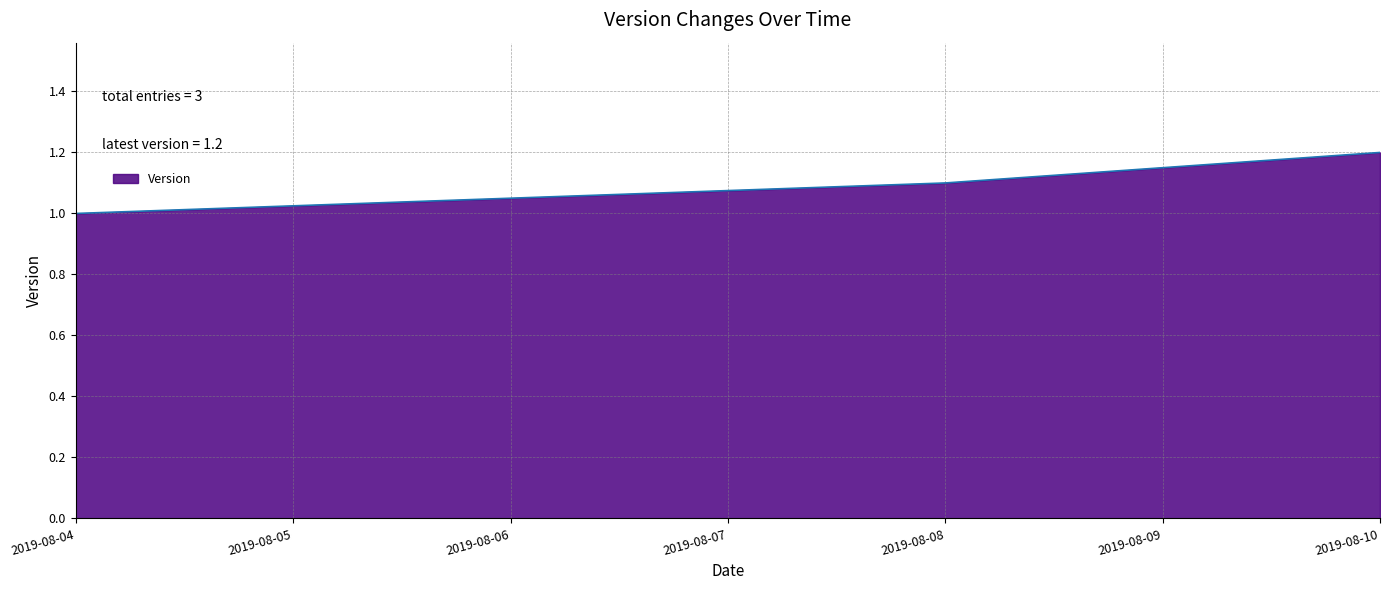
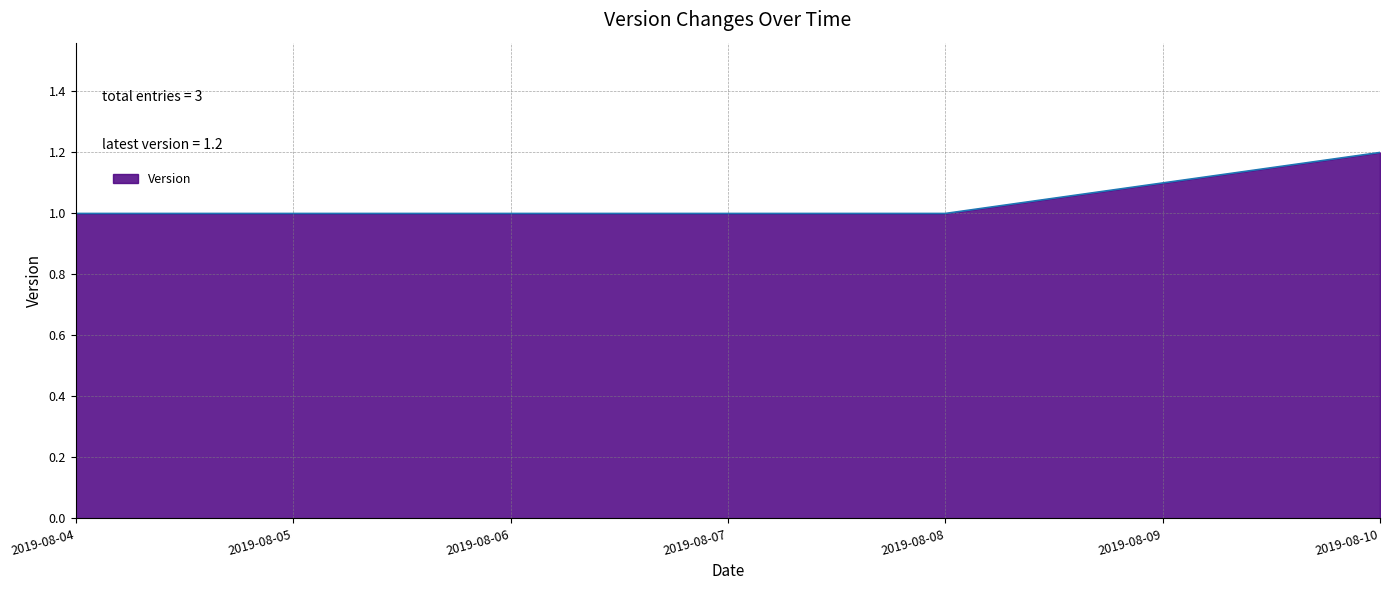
2019-08-08: 1.1 -> 1.0
